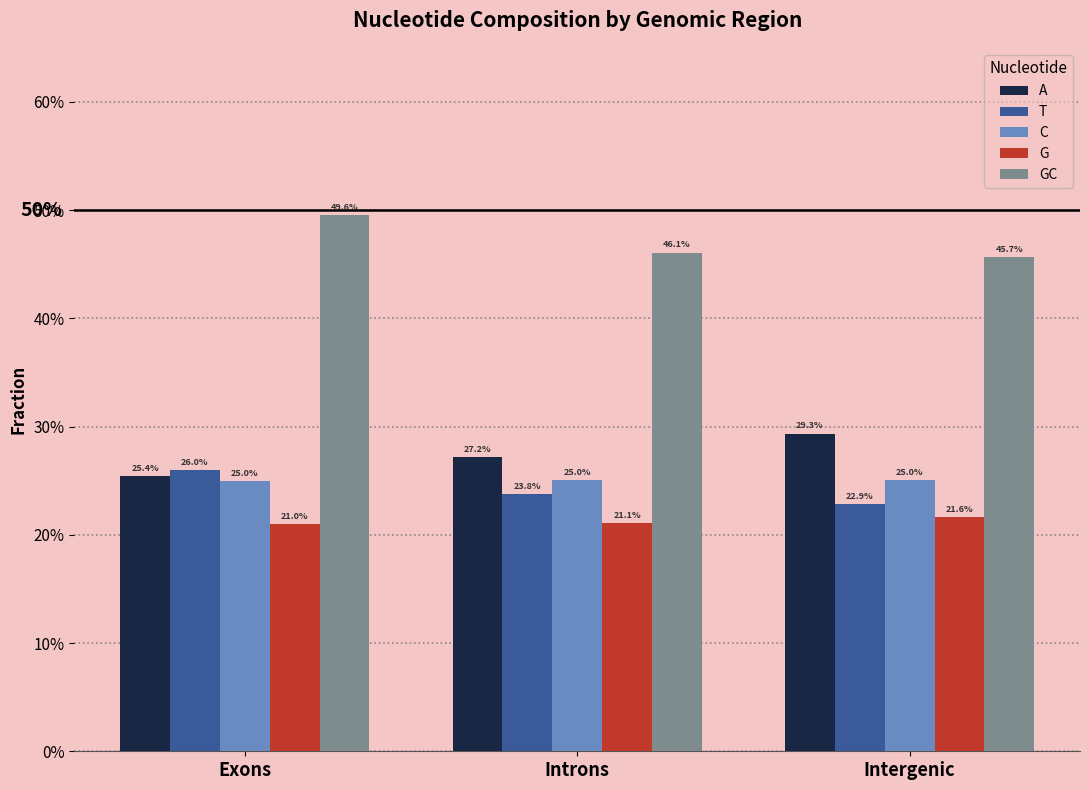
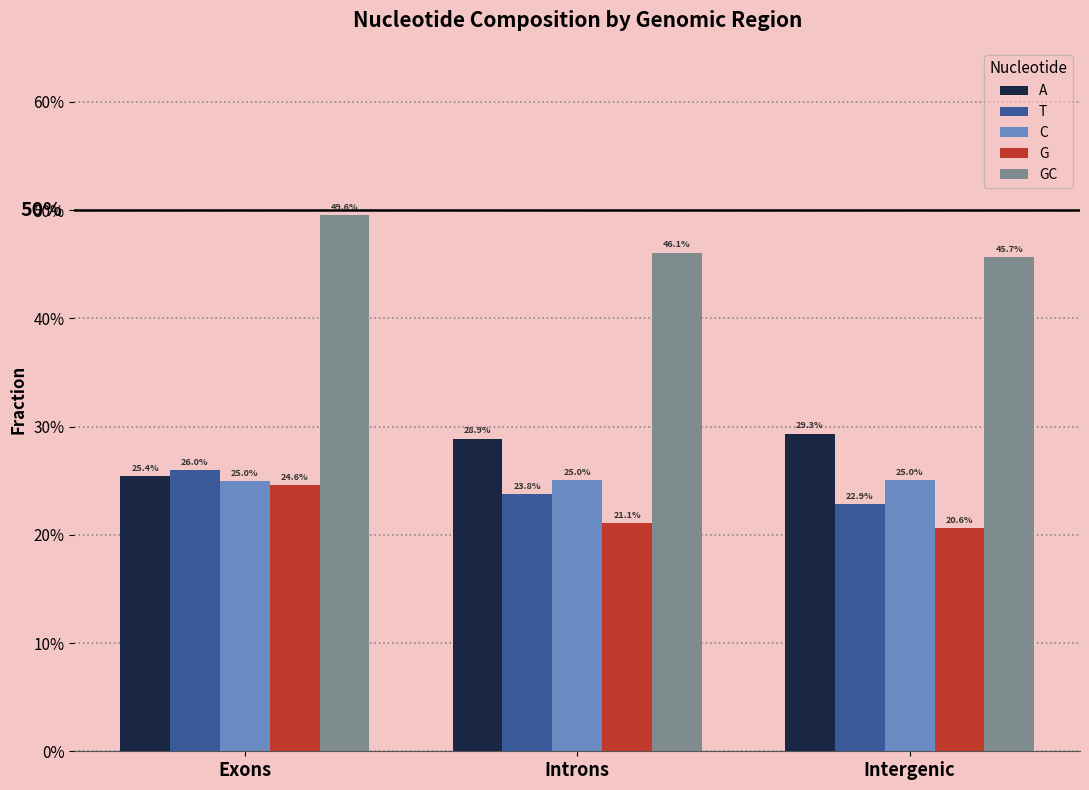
G, Exons: 21.0% -> 24.6%
A, Introns: 27.2% -> 28.9%
G, Intergenic: 21.6% -> 20.6%
